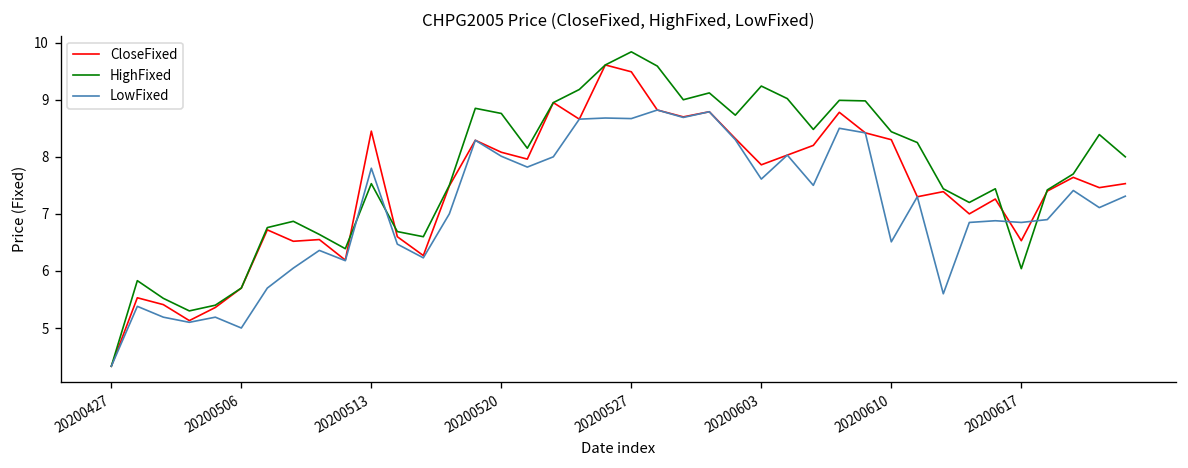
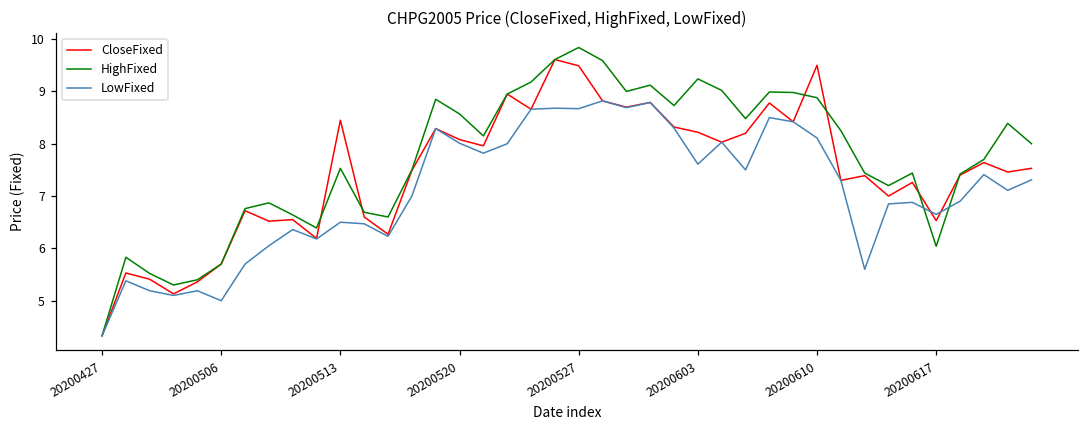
LowFixed, 20200513: 7.8 -> 6.5
HighFixed, 20200520: 8.8 -> 8.6
CloseFixed, 20200603: 7.9 -> 8.2
CloseFixed, 20200610: 8.3 -> 9.5
HighFixed, 20200610: 8.4 -> 8.9
LowFixed, 20200610: 6.5 -> 8.1
LowFixed, 20200617: 6.9 -> 6.7
